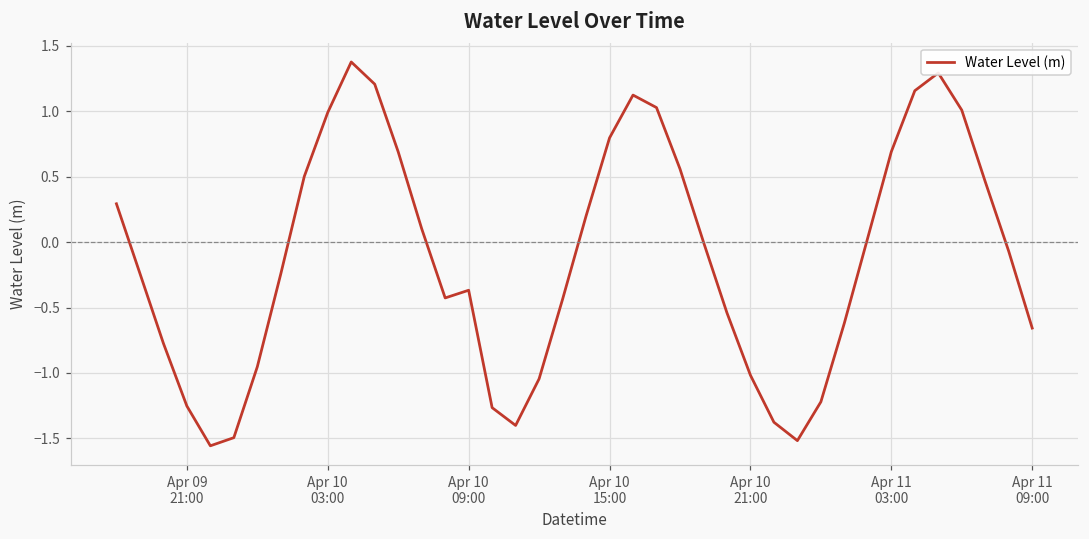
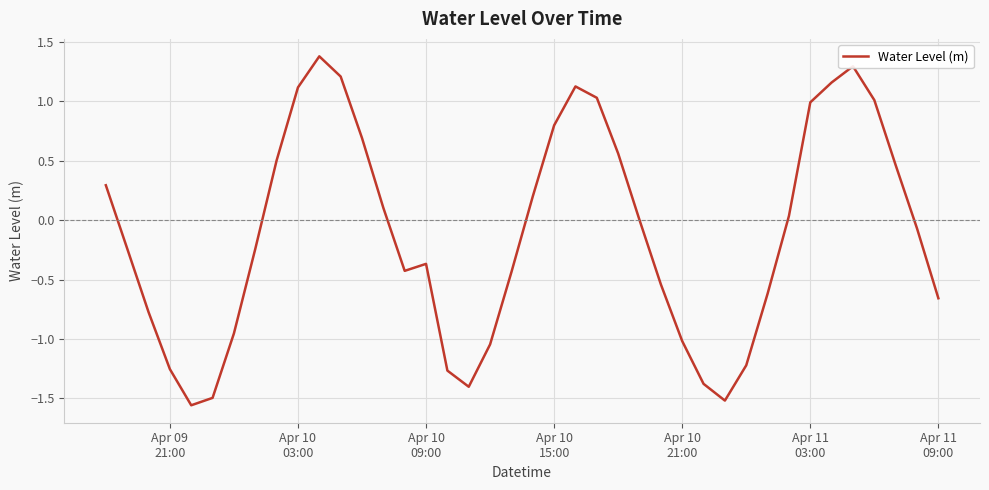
Apr 10 03:00: 0.99 -> 1.12
Apr 11 03:00: 0.69 -> 0.99
